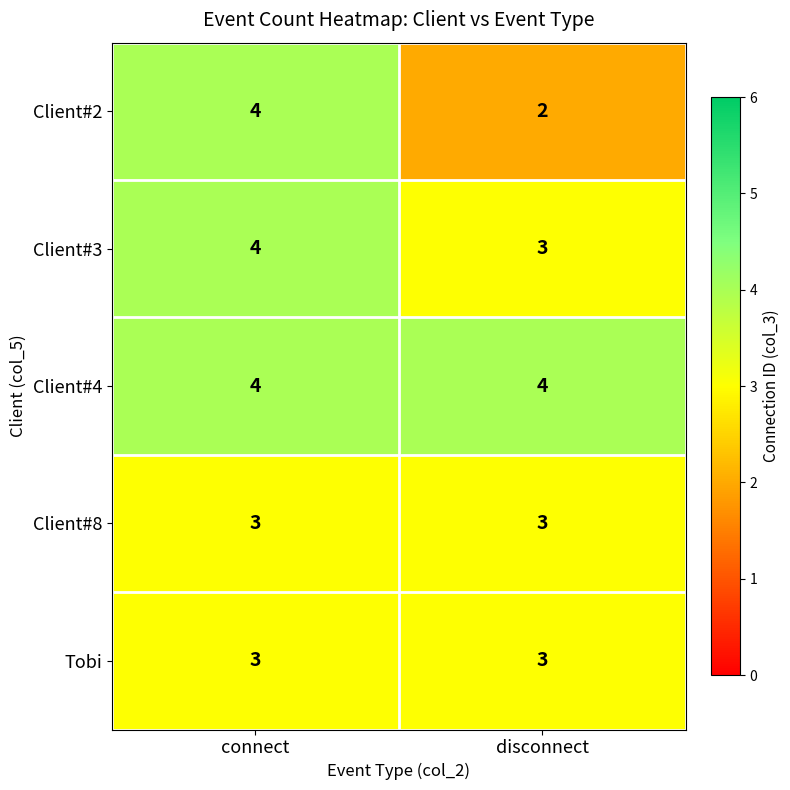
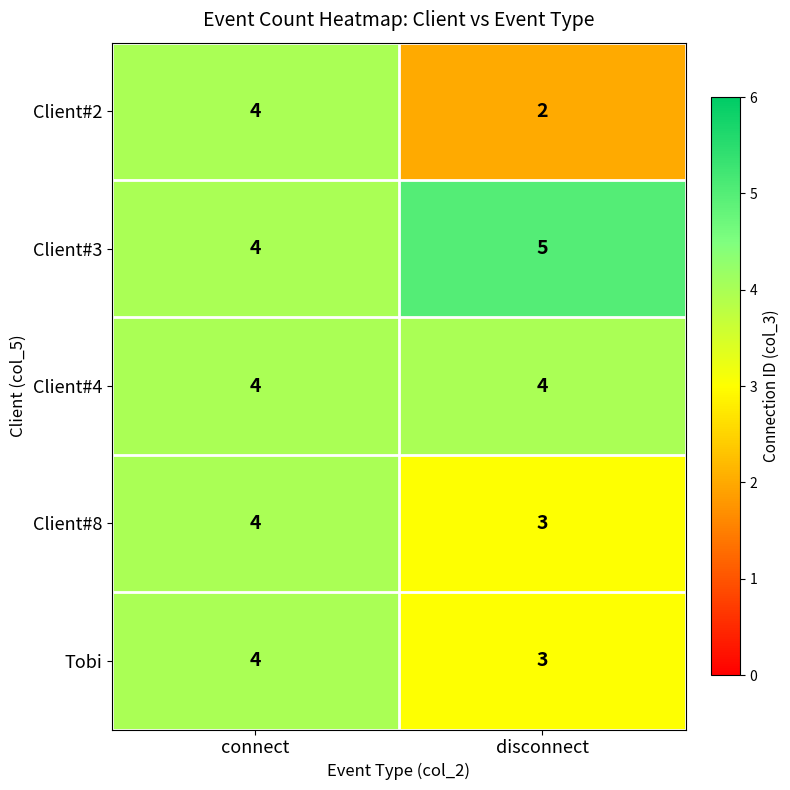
Client#3, disconnect: 3 -> 5
Client#8, connect: 3 -> 4
Tobi, connect: 3 -> 4
